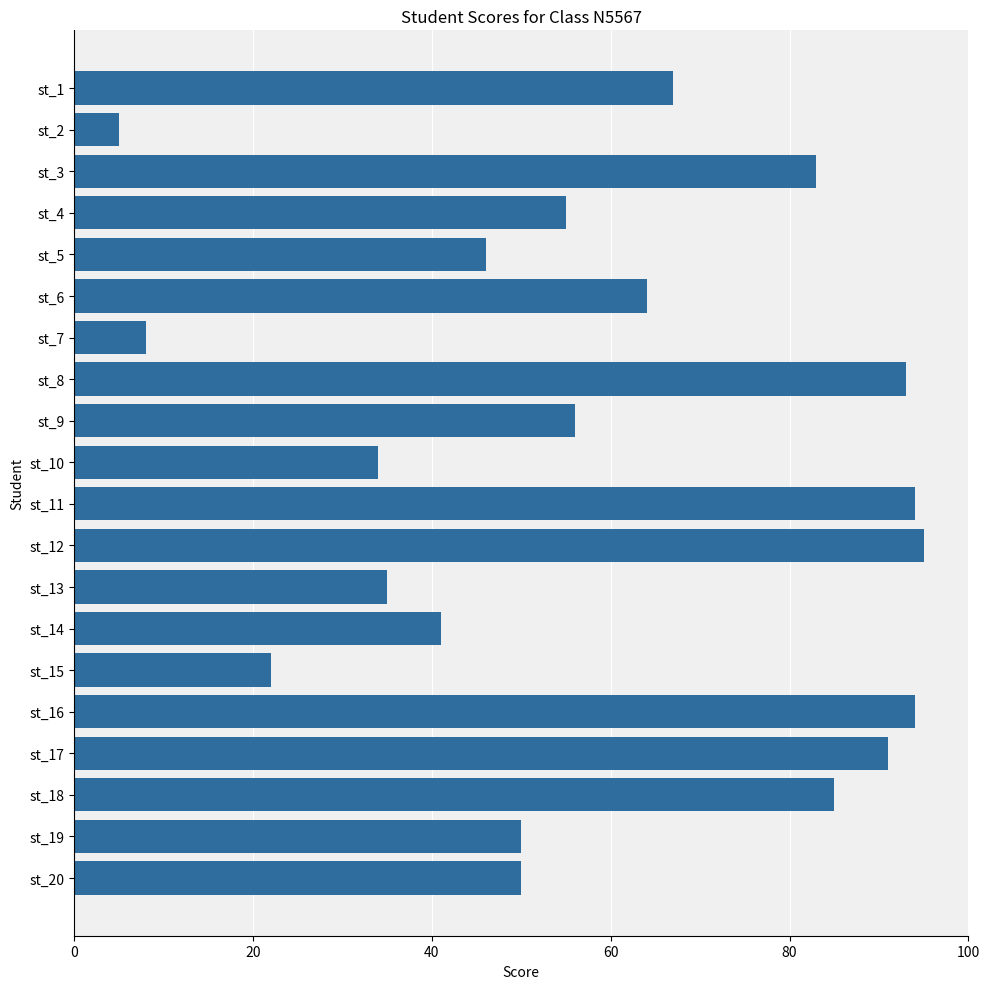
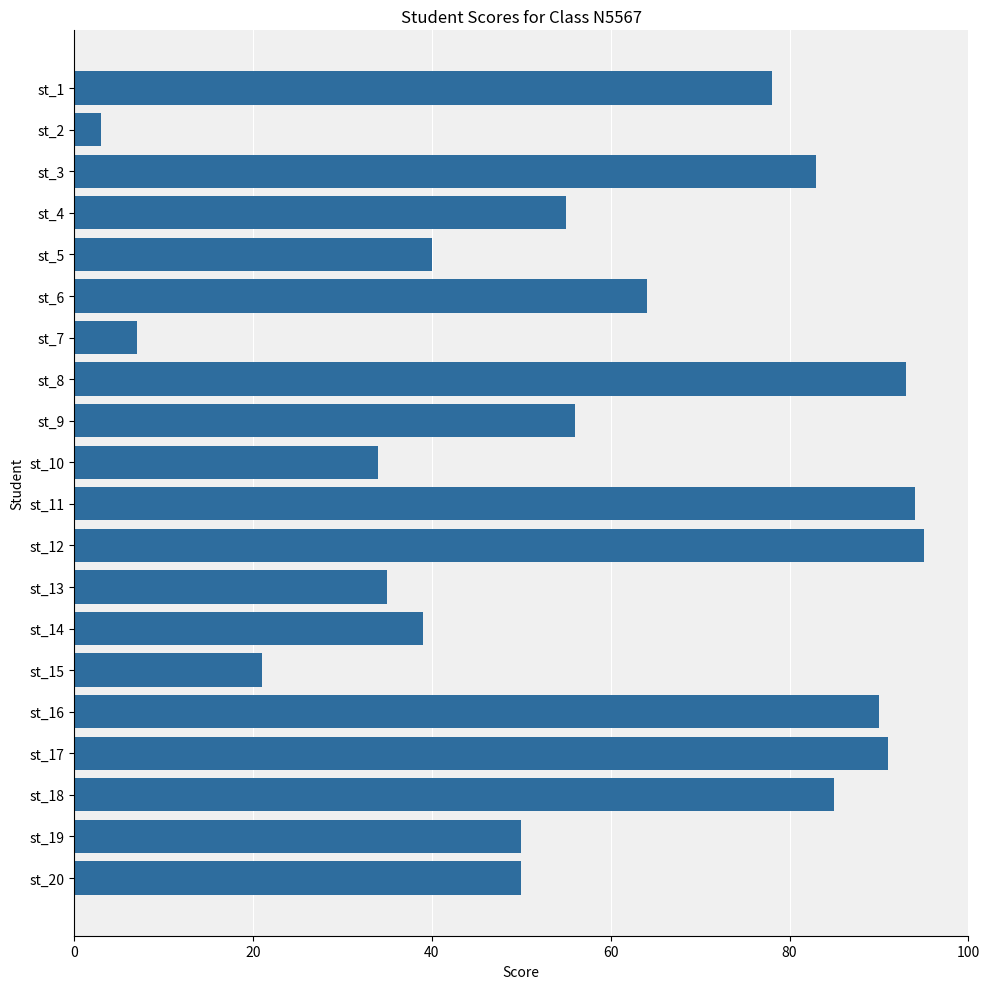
st_1: 67 -> 78
st_2: 5 -> 3
st_5: 46 -> 40
st_7: 8 -> 7
st_14: 41 -> 39
st_15: 22 -> 21
st_16: 94 -> 90
